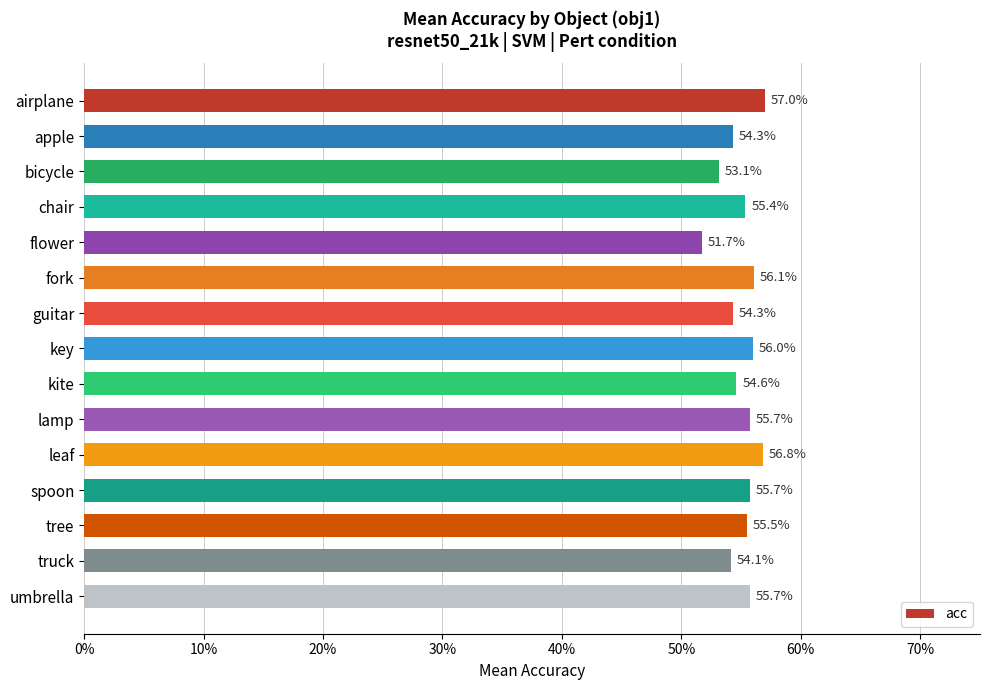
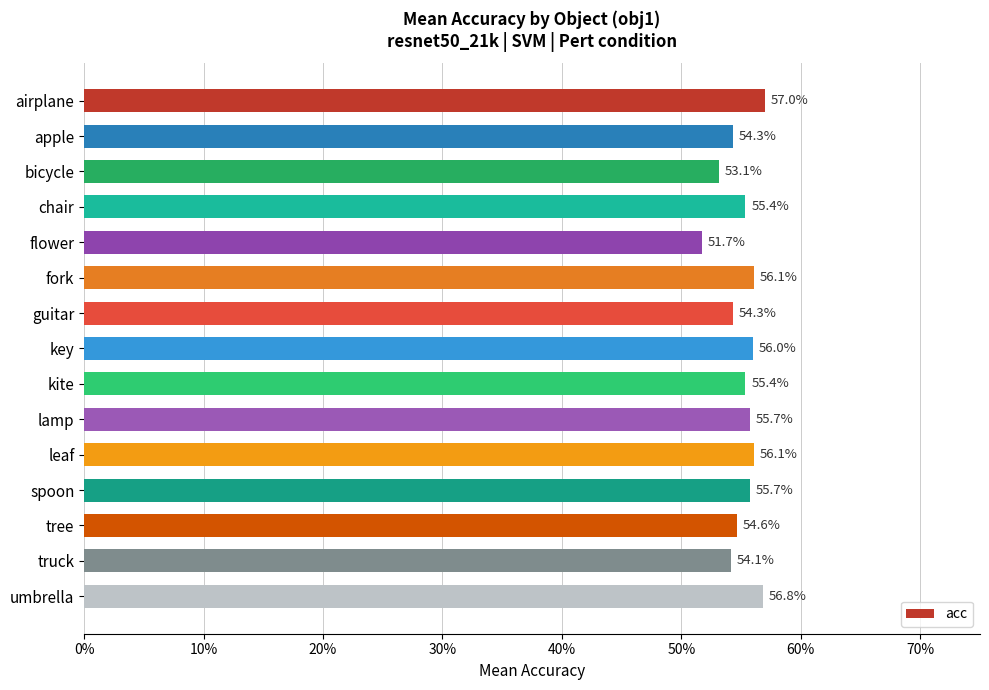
kite: 54.6% -> 55.4%
leaf: 56.8% -> 56.1%
tree: 55.5% -> 54.6%
umbrella: 55.7% -> 56.8%
